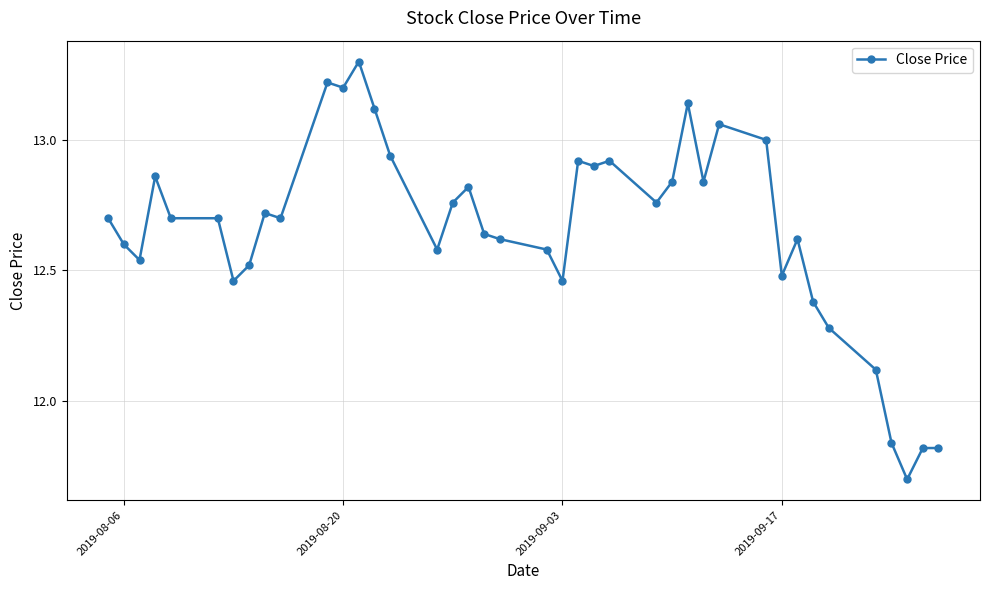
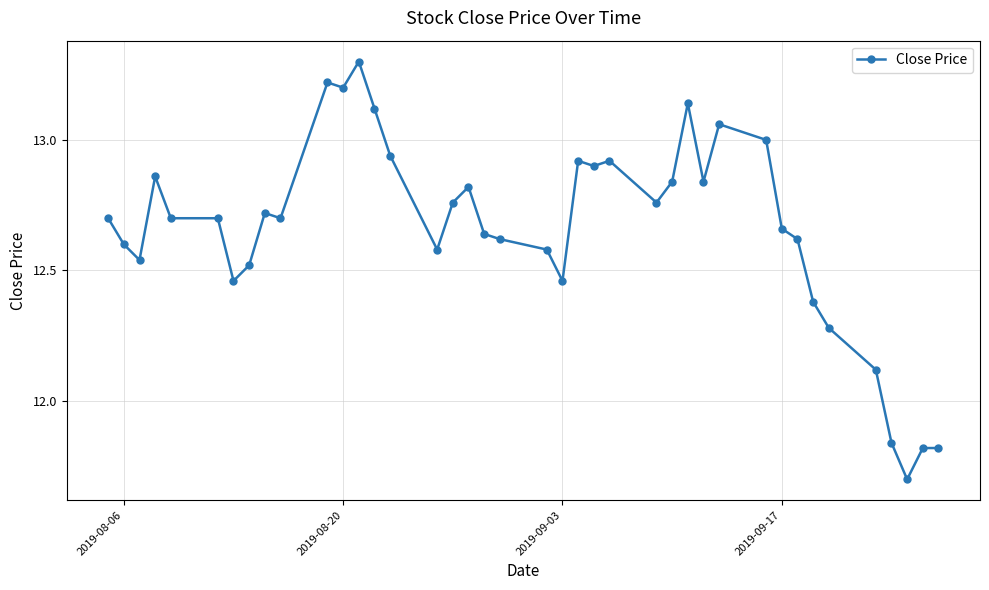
2019-09-17: 12.48 -> 12.66
